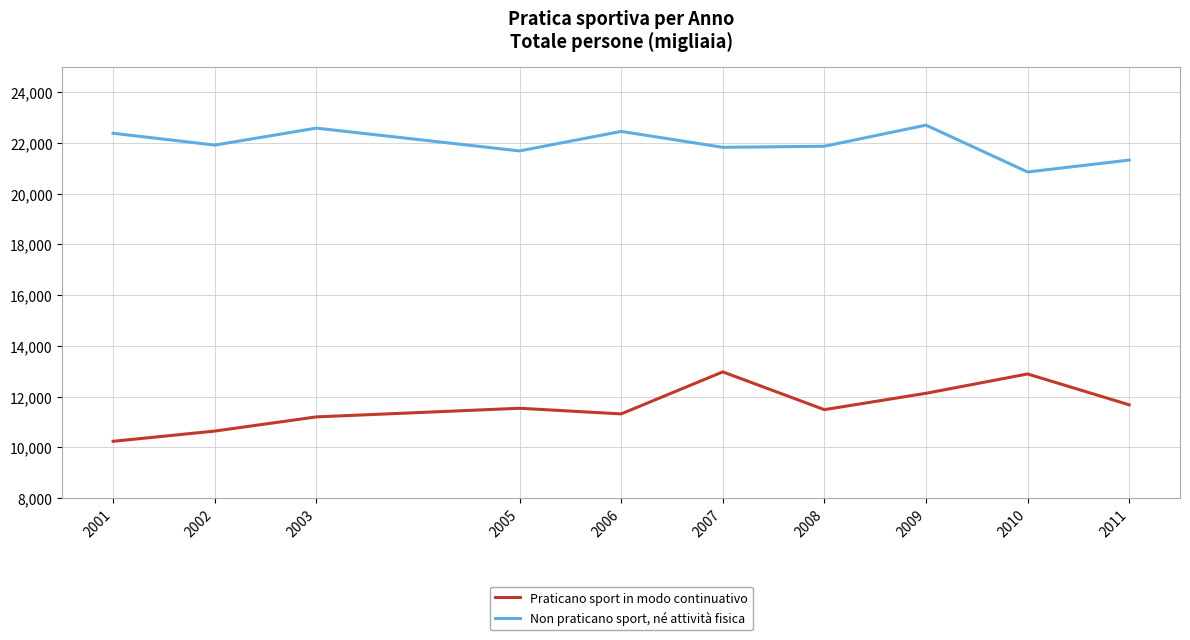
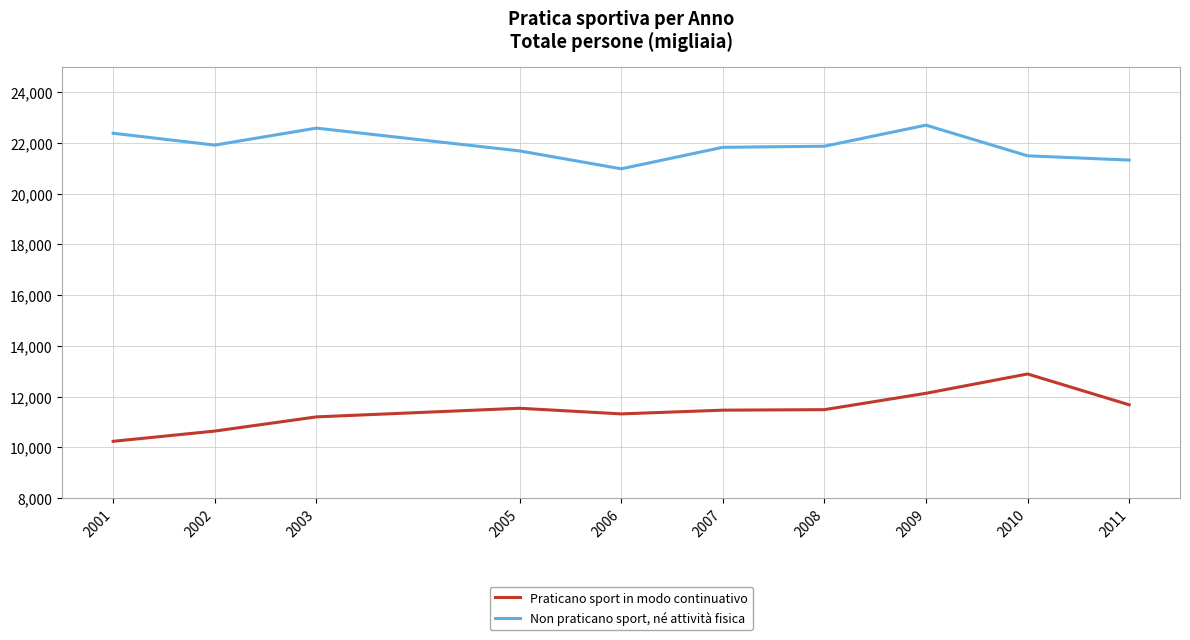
Non praticano sport, né attività fisica, 2006: 22,500 -> 21,000
Praticano sport in modo continuativo, 2007: 13,000 -> 11,500
Non praticano sport, né attività fisica, 2010: 20,900 -> 21,500
